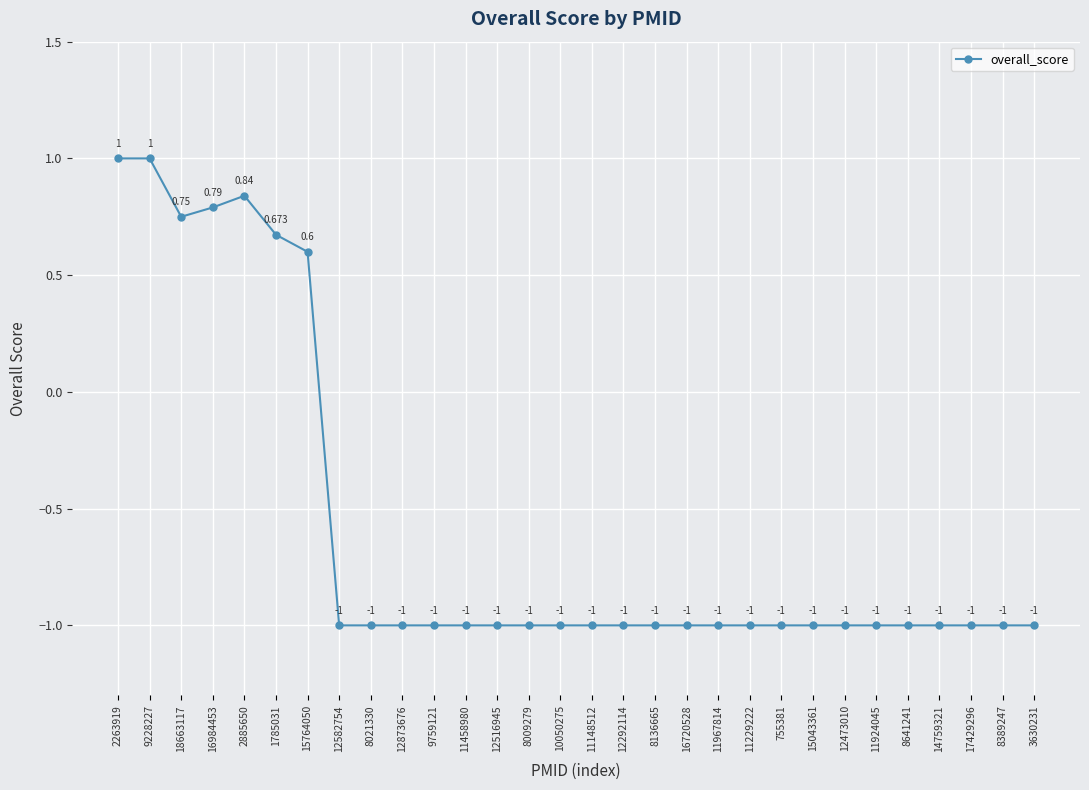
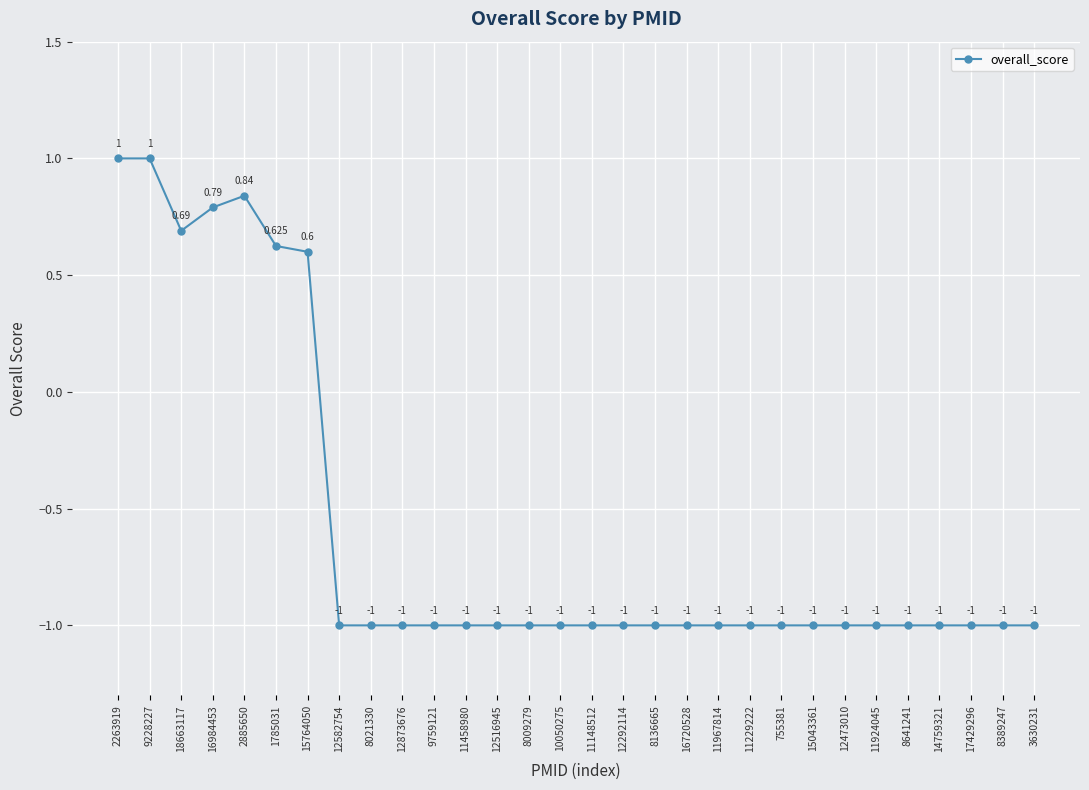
18663117: 0.75 -> 0.69
1785031: 0.673 -> 0.625
